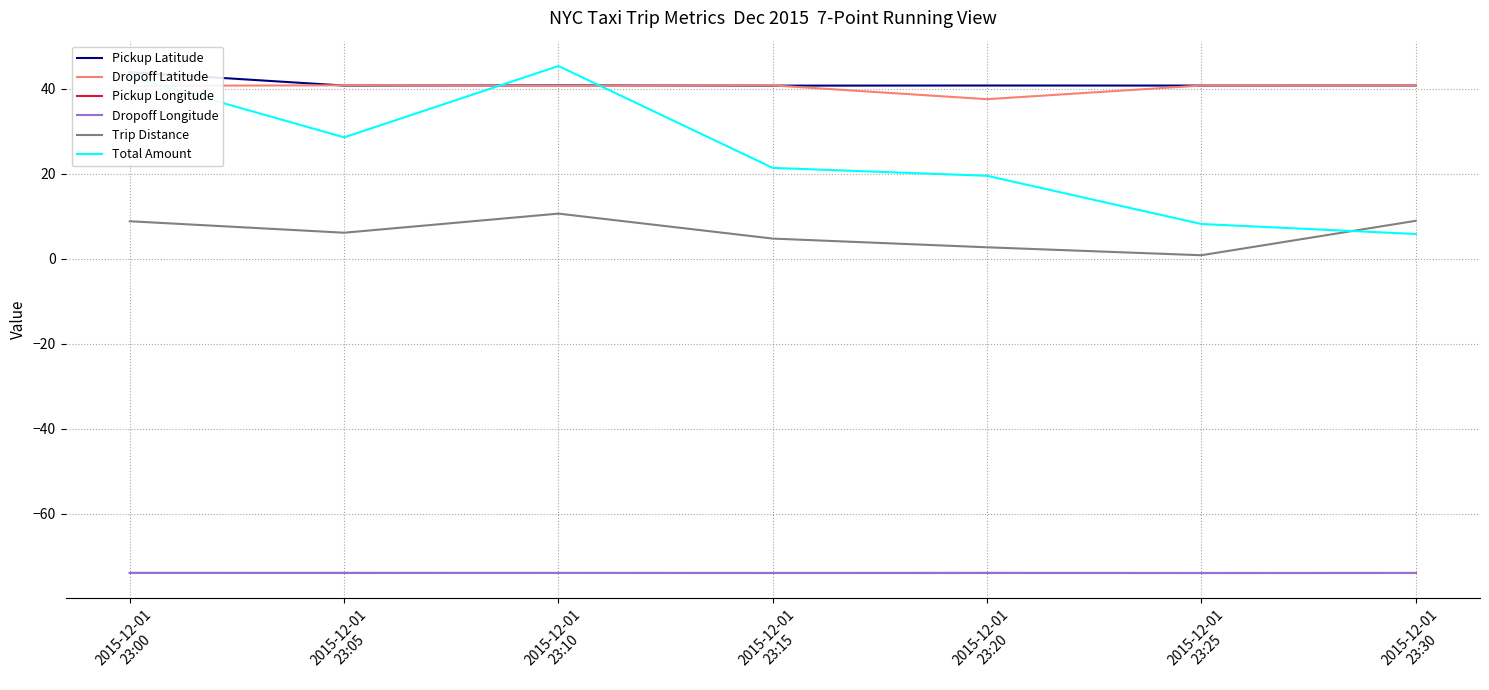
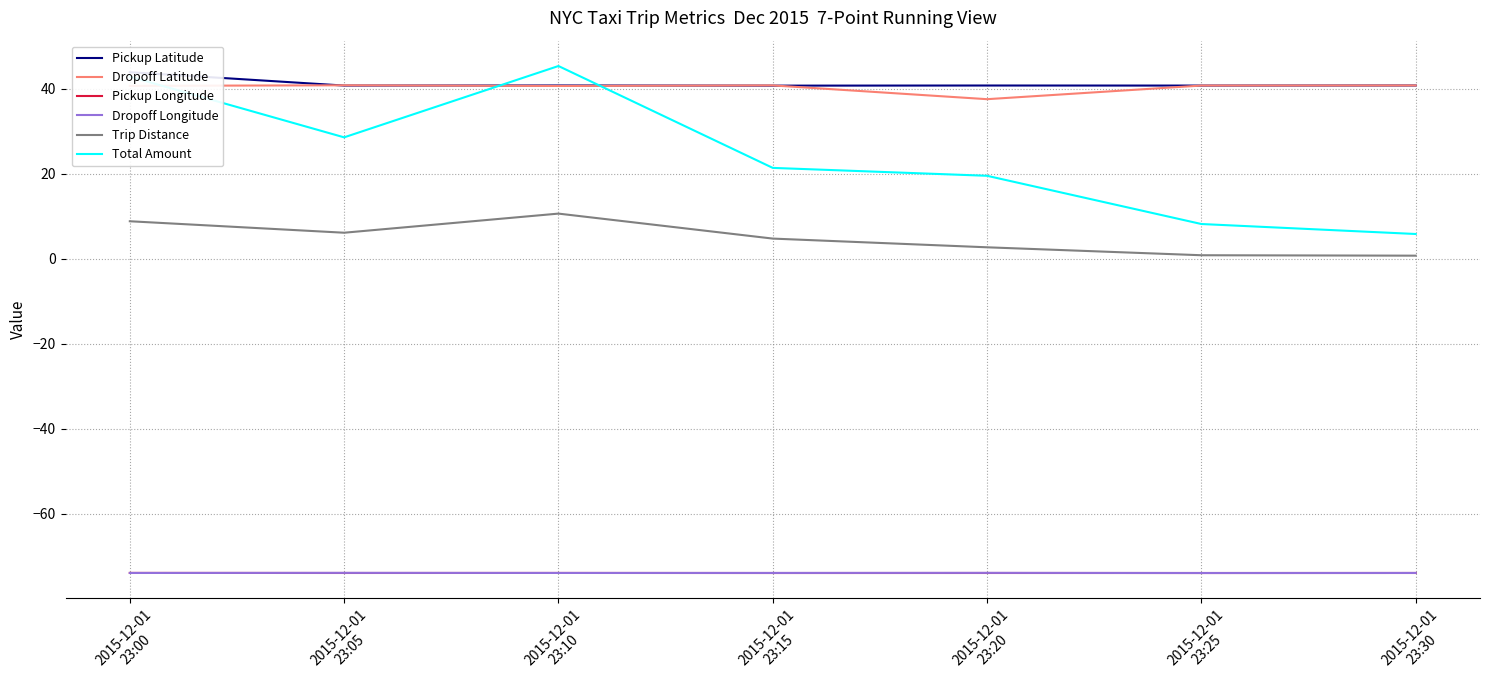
Trip Distance, 2015-12-01 23:30: 9 -> 1
